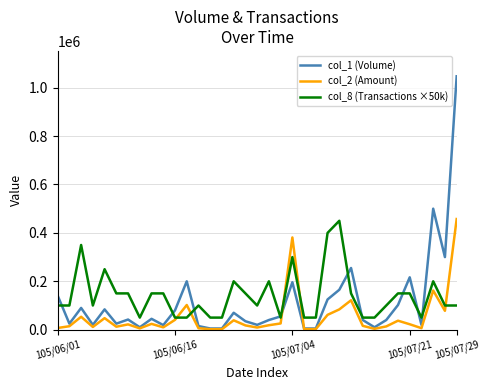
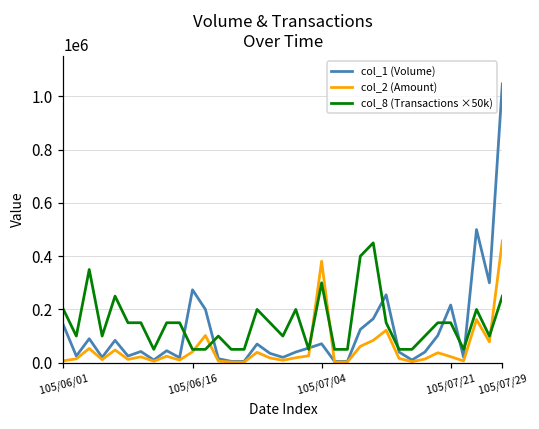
col_8 (Transactions ×50k), 105/06/01: 100000 -> 200000
col_1 (Volume), 105/06/16: 80000 -> 270000
col_1 (Volume), 105/07/04: 200000 -> 70000
col_8 (Transactions ×50k), 105/07/29: 100000 -> 250000
